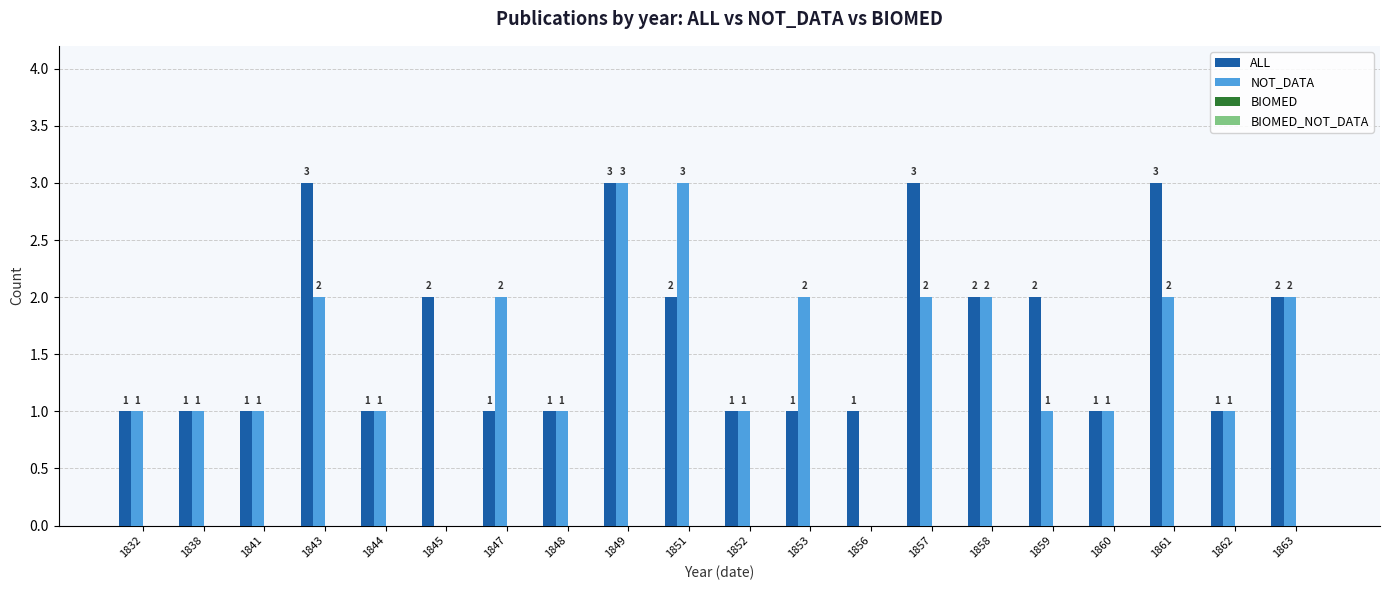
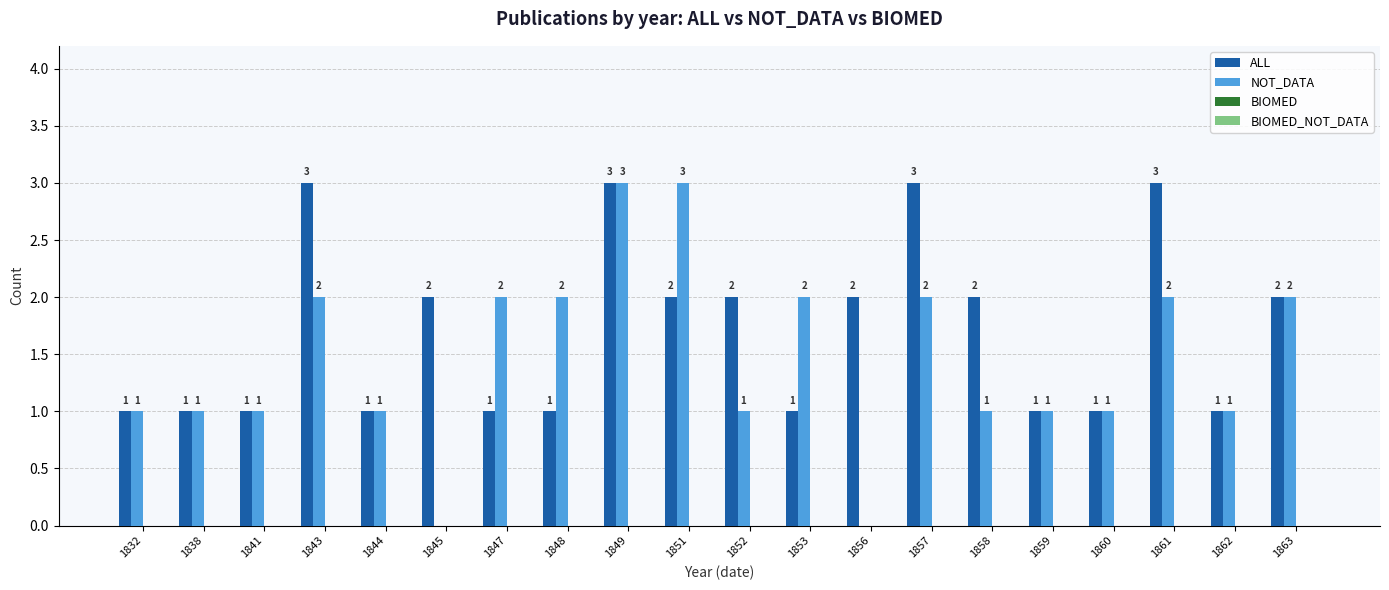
NOT_DATA, 1848: 1 -> 2
ALL, 1852: 1 -> 2
ALL, 1856: 1 -> 2
NOT_DATA, 1858: 2 -> 1
ALL, 1859: 2 -> 1
